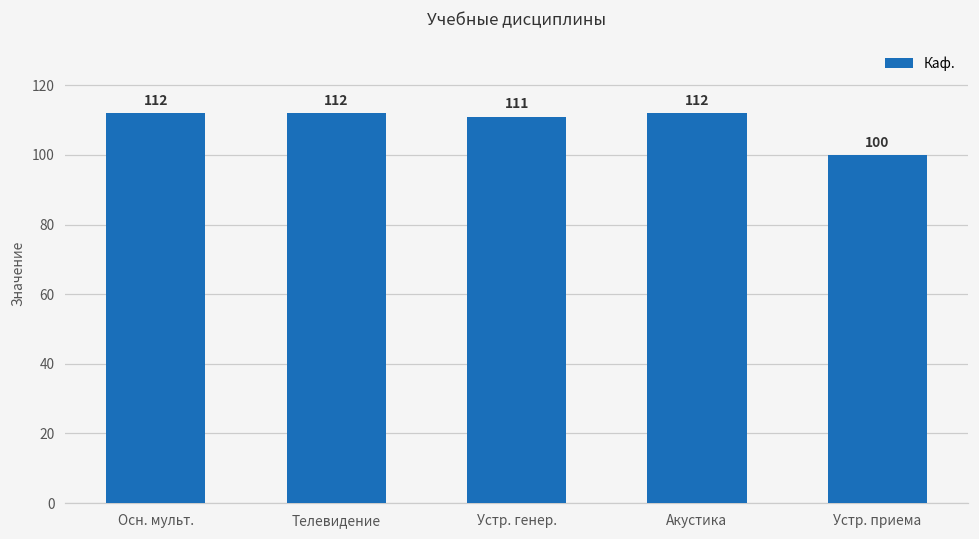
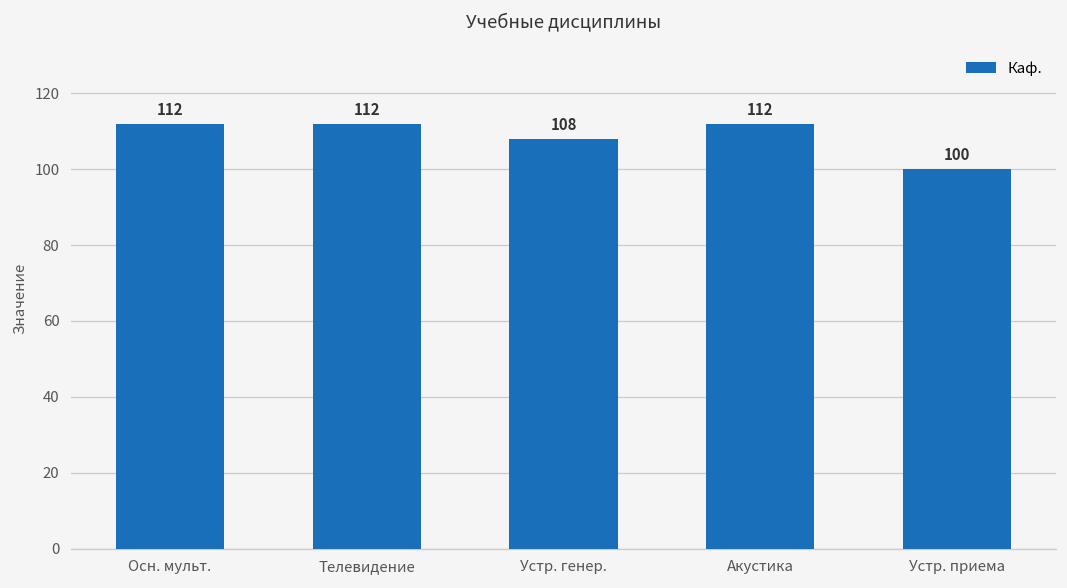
Устр. генер.: 111 -> 108
